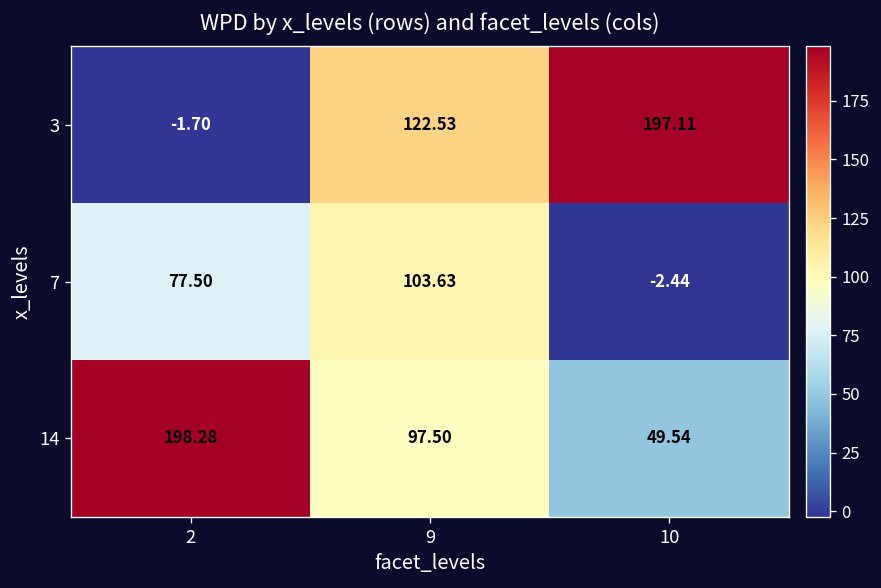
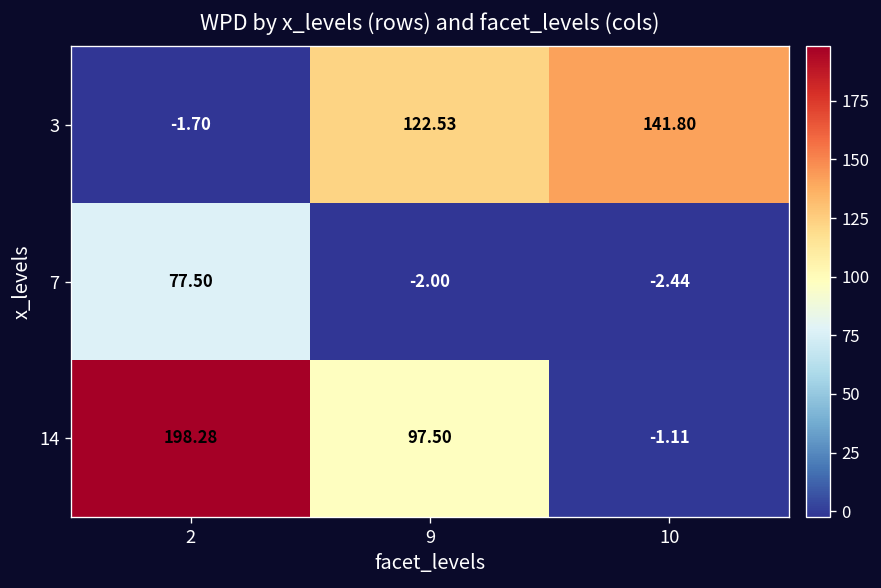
3, 10: 197.11 -> 141.80
7, 9: 103.63 -> -2.00
14, 10: 49.54 -> -1.11
